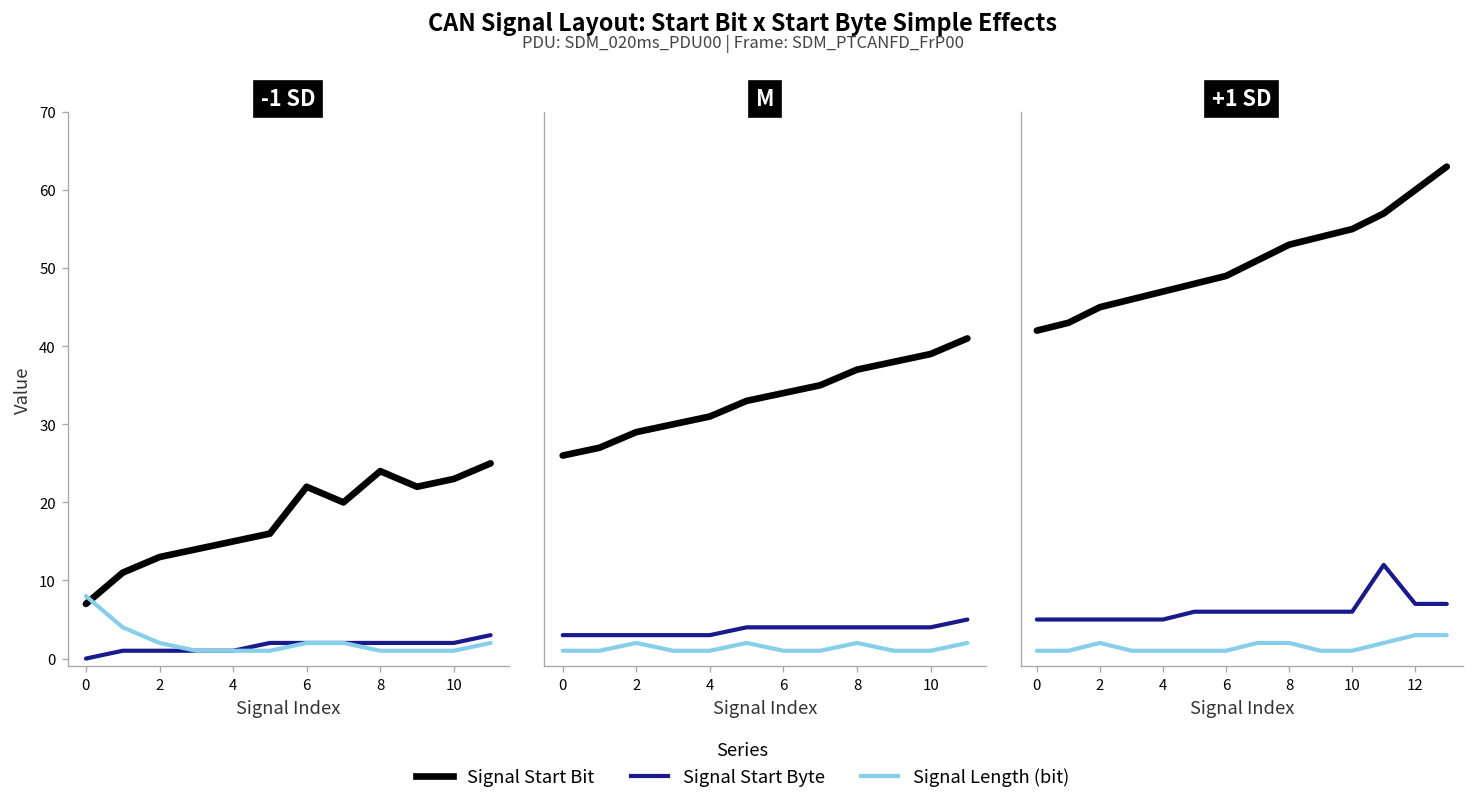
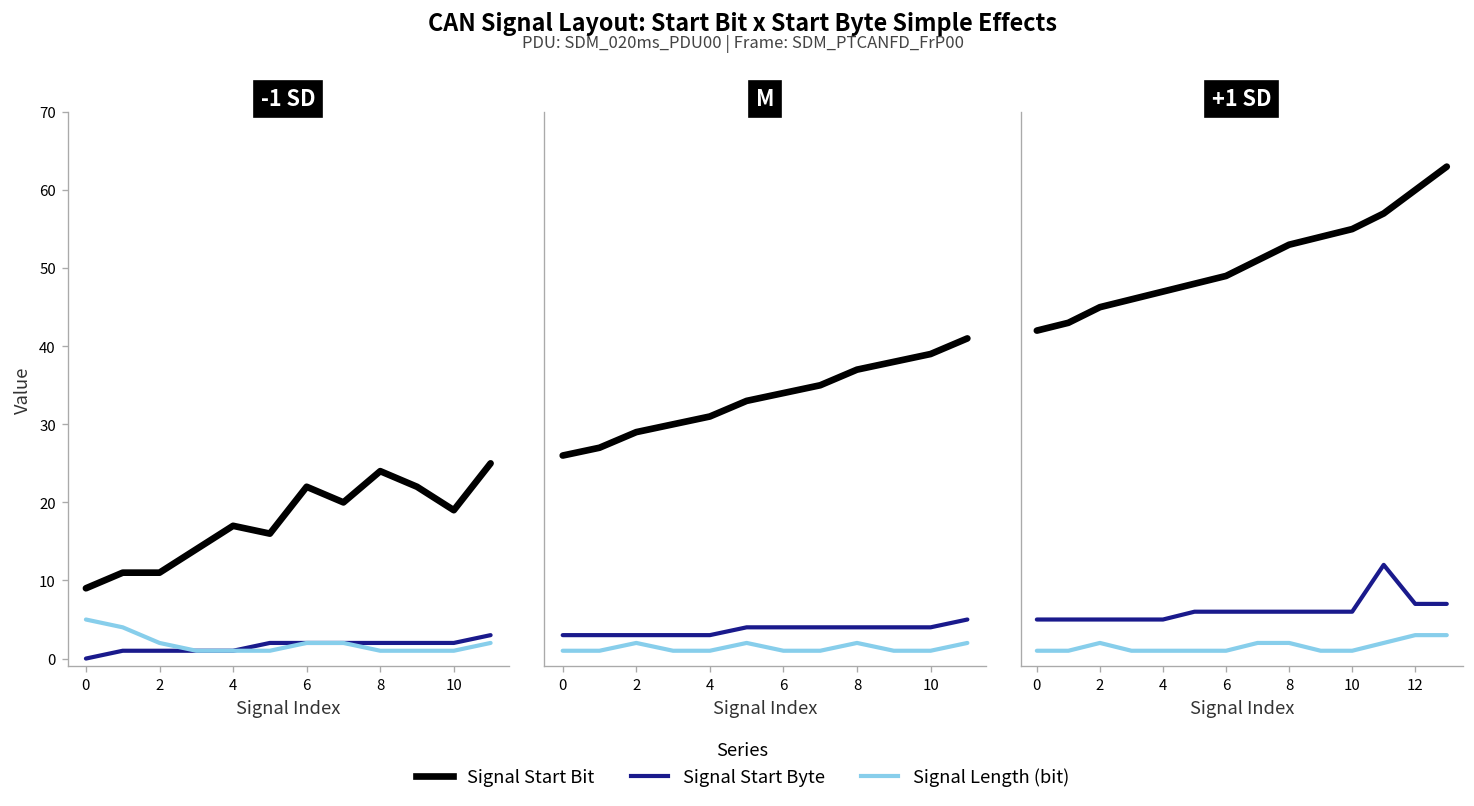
-1 SD, Signal Start Bit, 0: 7 -> 9
-1 SD, Signal Length (bit), 0: 8 -> 5
-1 SD, Signal Start Bit, 2: 13 -> 11
-1 SD, Signal Start Bit, 4: 15 -> 17
-1 SD, Signal Start Bit, 10: 23 -> 19
